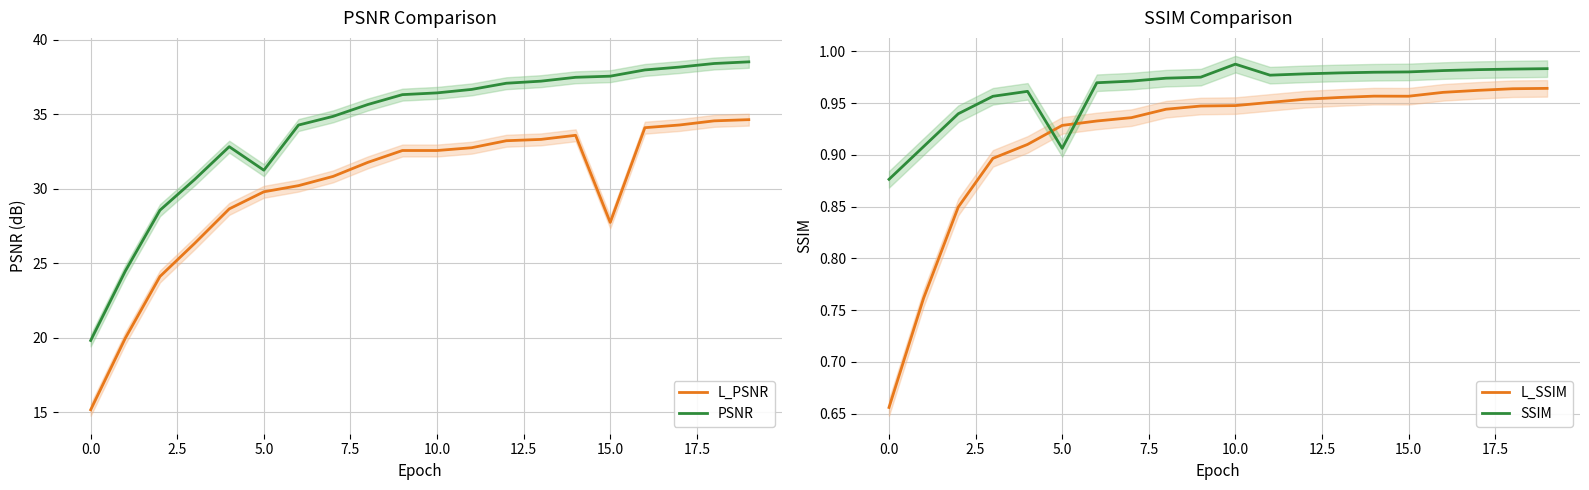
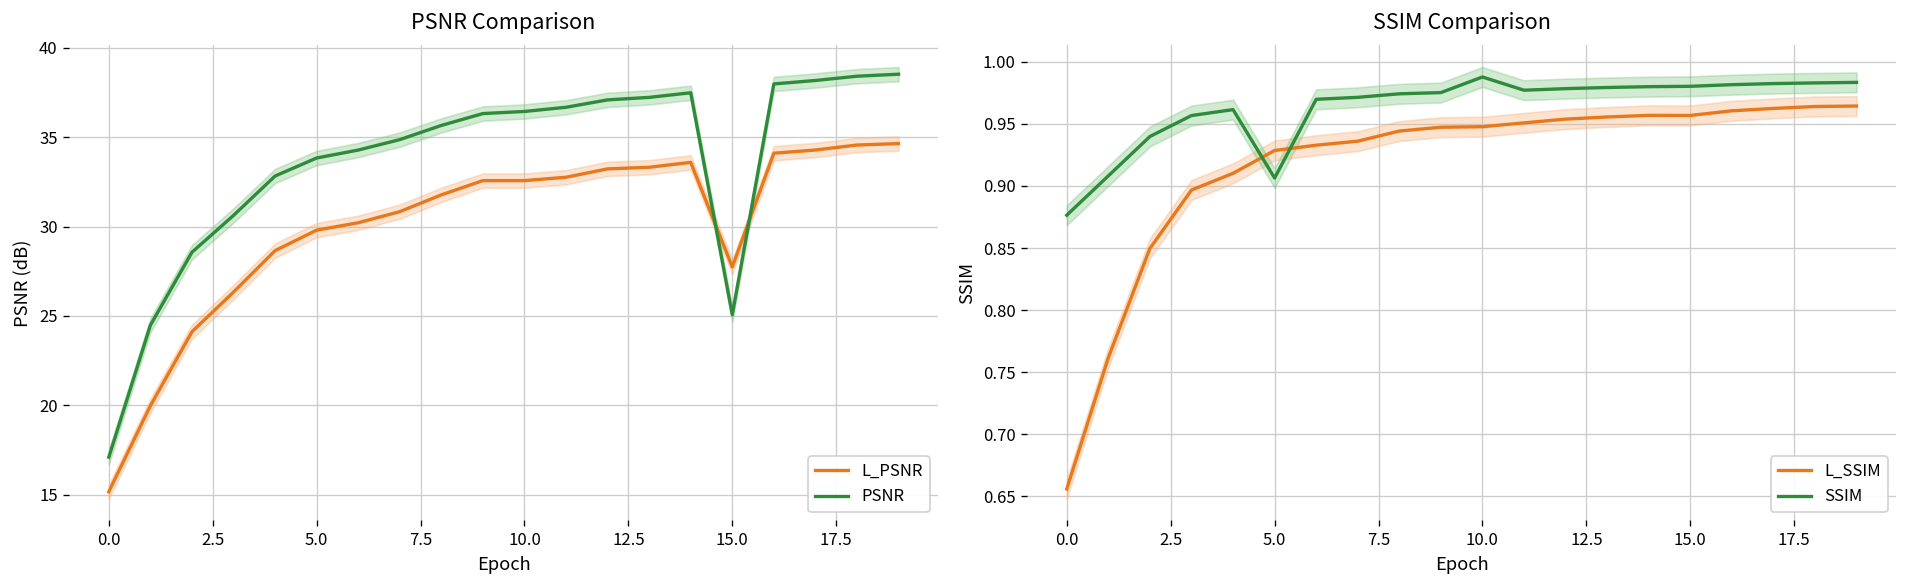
PSNR Comparison, PSNR, 0.0: 19.8 -> 17.1
PSNR Comparison, PSNR, 5.0: 31.3 -> 33.8
PSNR Comparison, PSNR, 15.0: 37.6 -> 25.1
